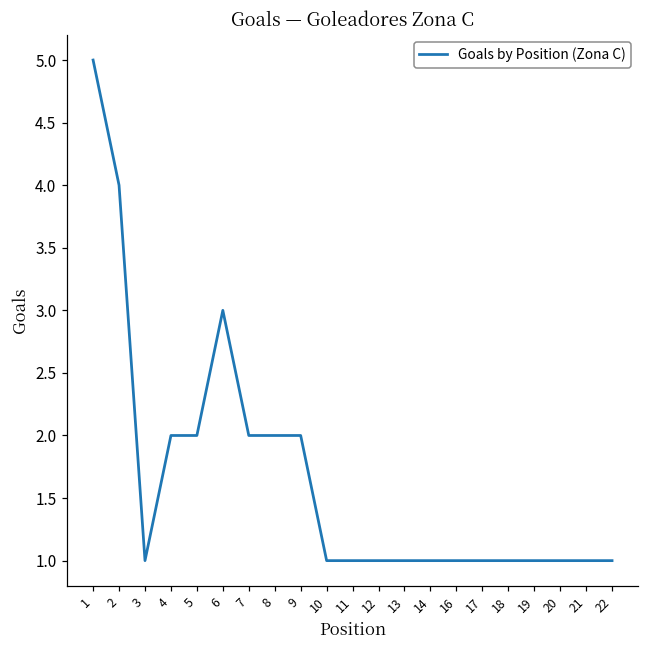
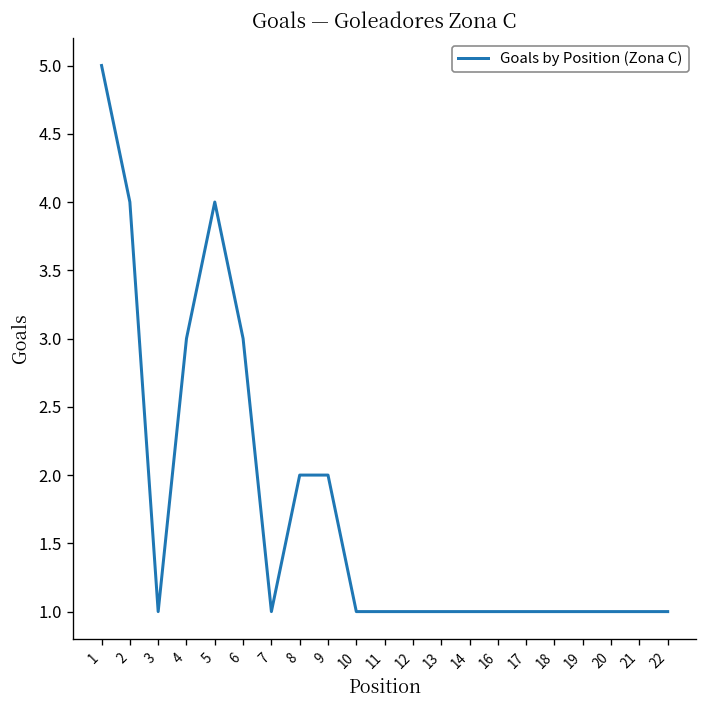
4: 2 -> 3
5: 2 -> 4
7: 2 -> 1
